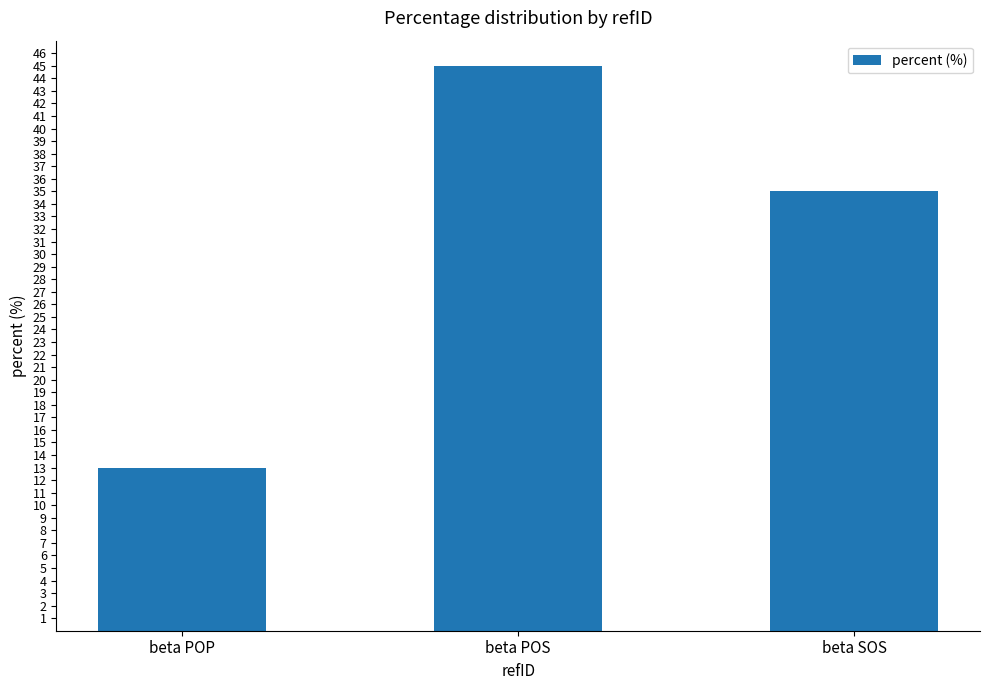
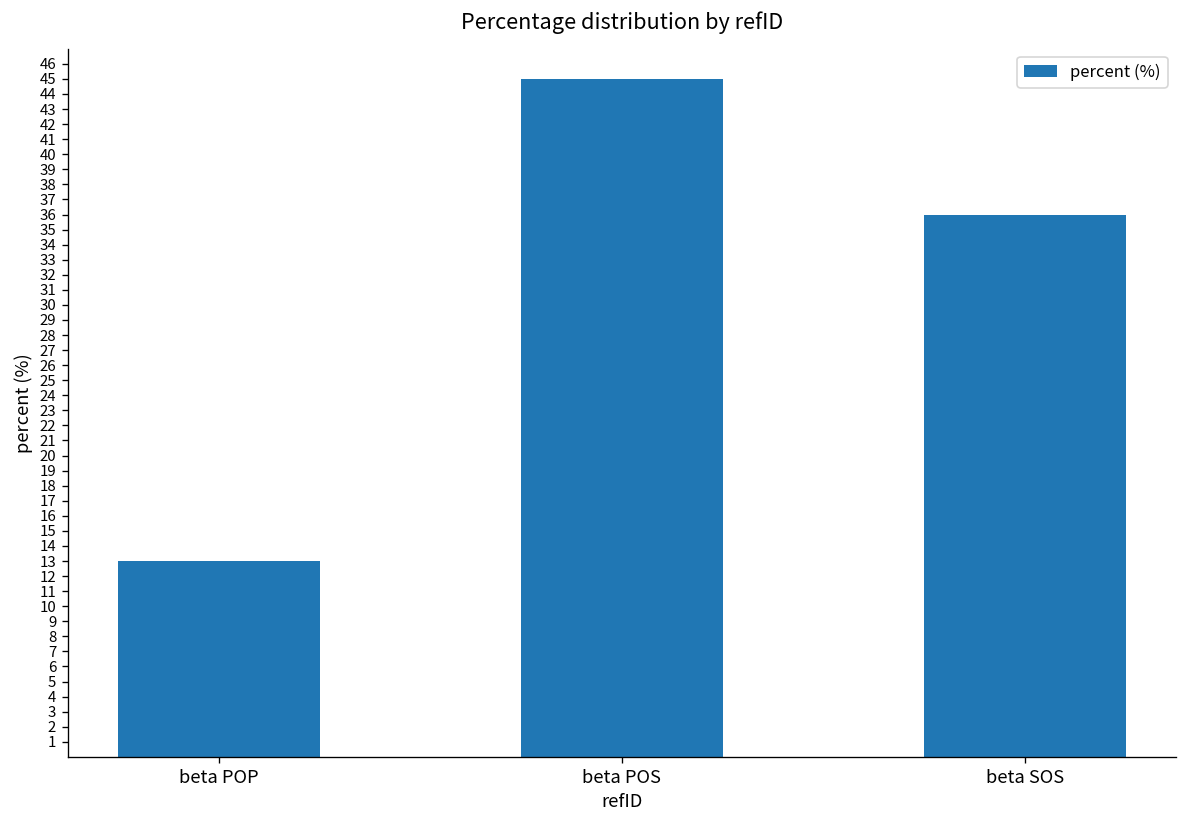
beta SOS: 35 -> 36
